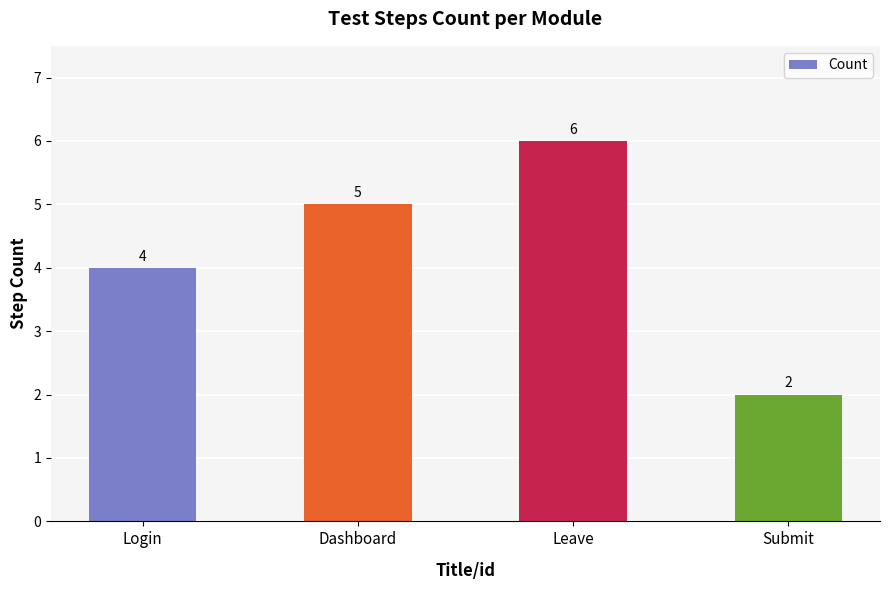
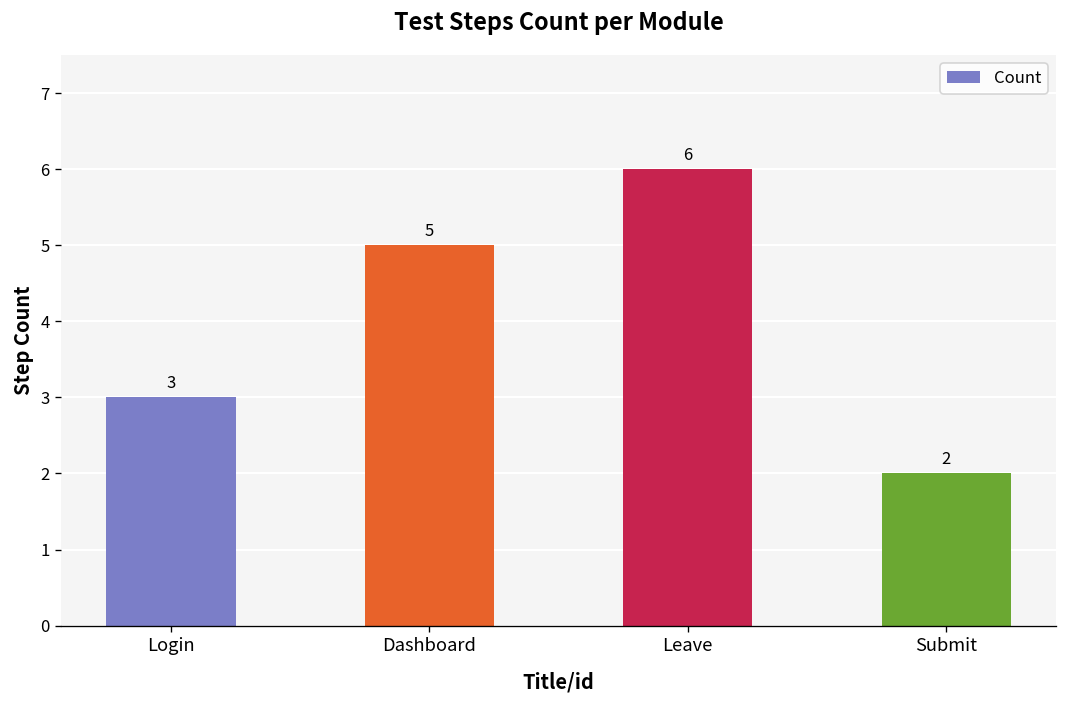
Login: 4 -> 3
